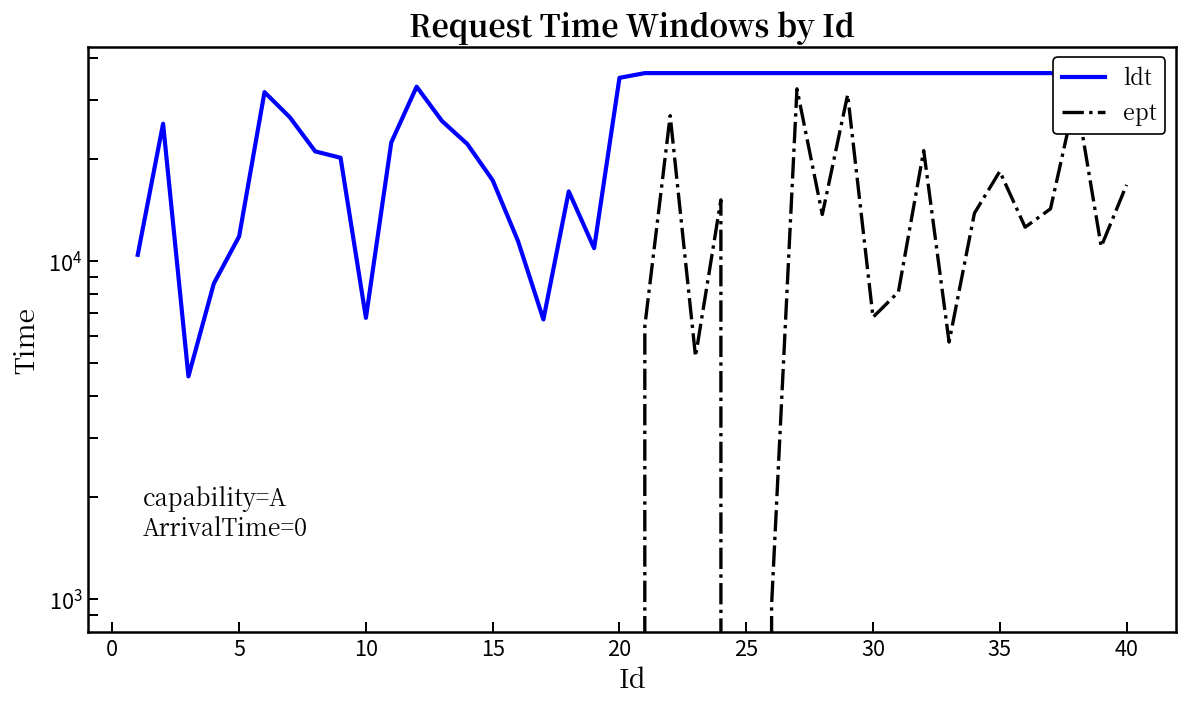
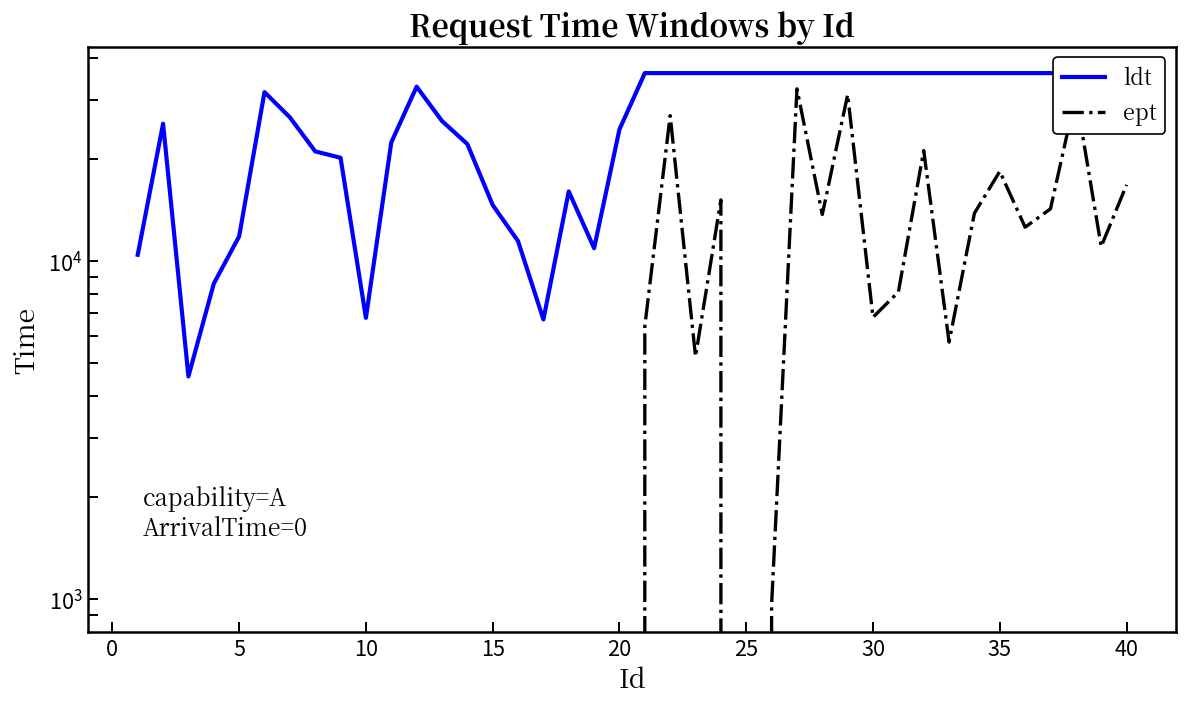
ldt, 15: 17000 -> 15000
ldt, 20: 35000 -> 25000
